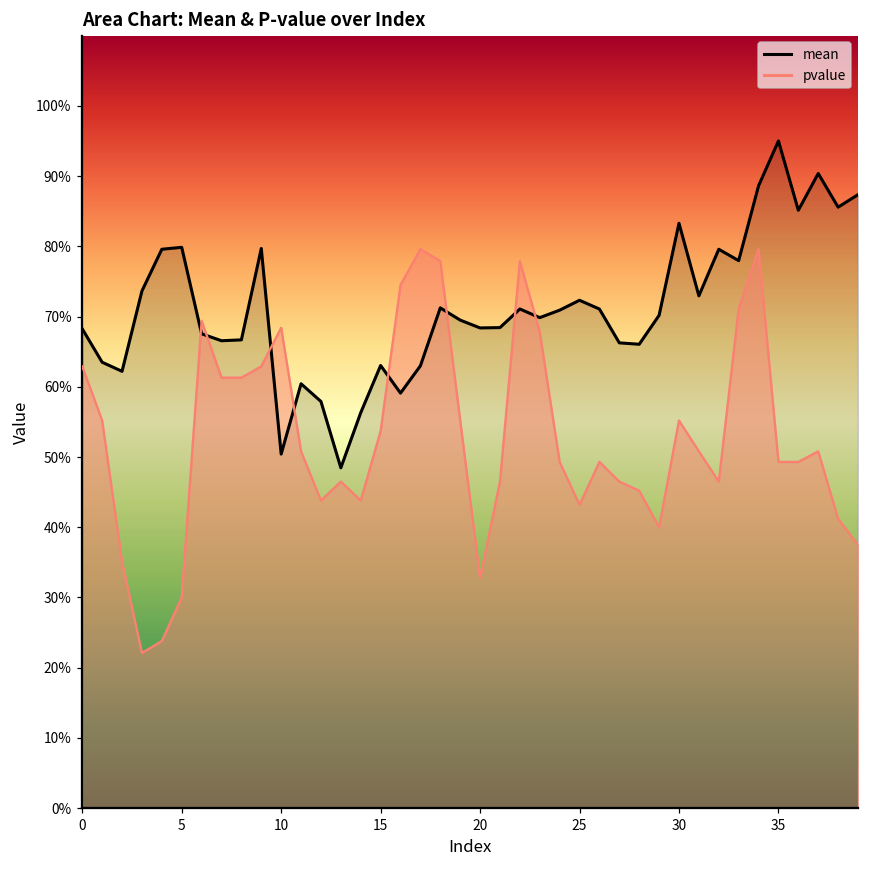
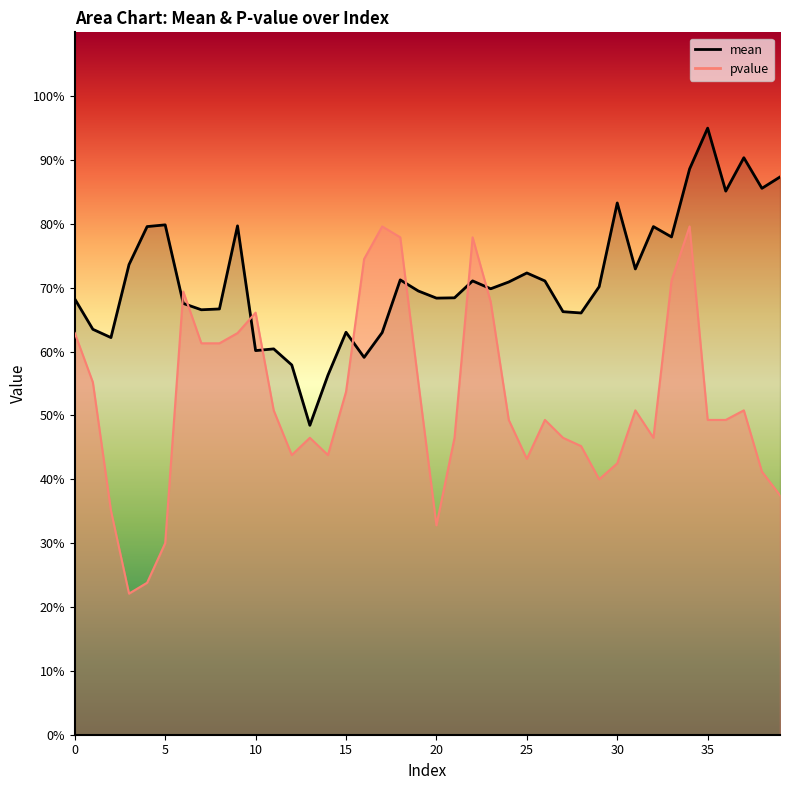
mean, 10: 50% -> 60%
pvalue, 10: 68% -> 66%
pvalue, 30: 55% -> 43%
